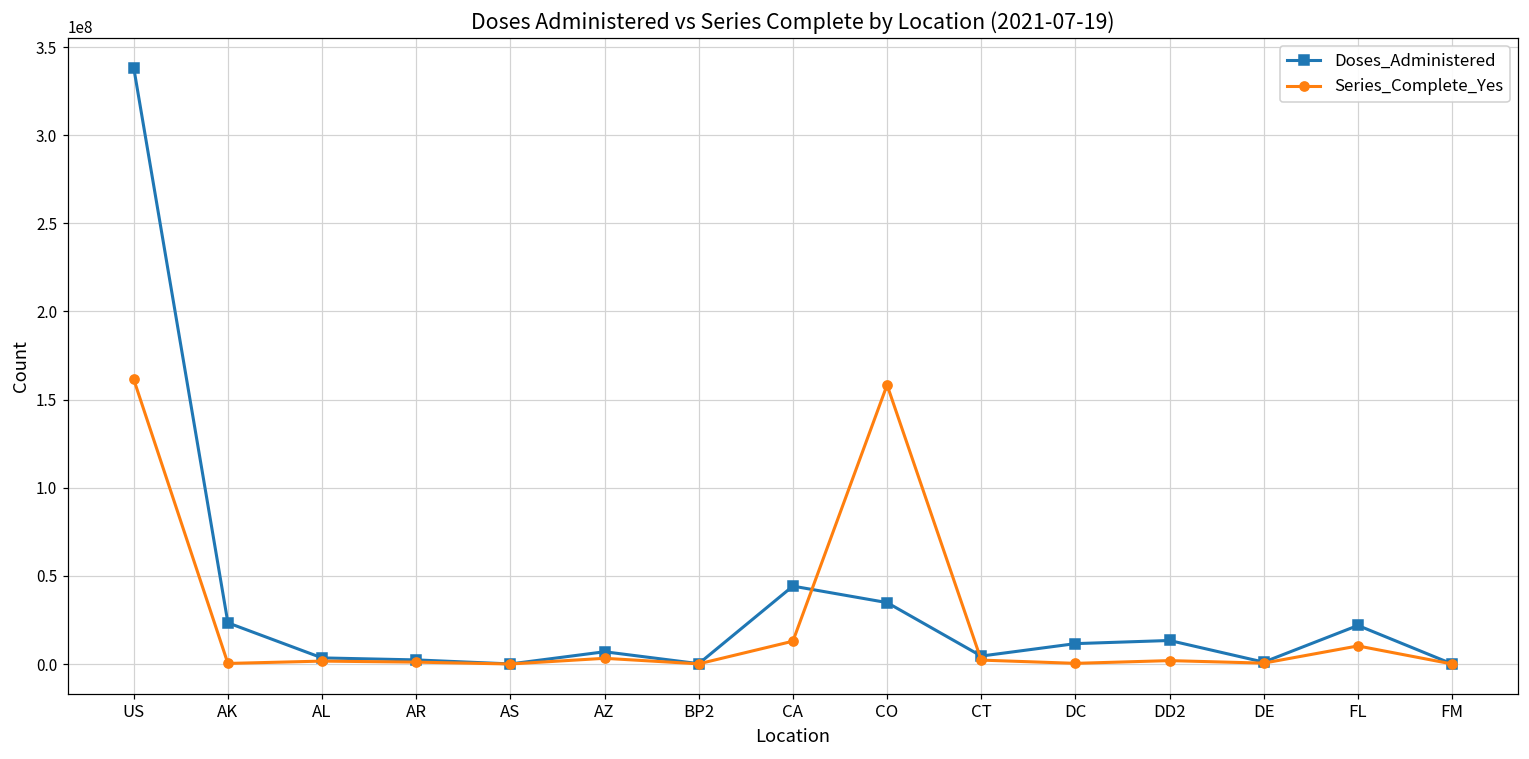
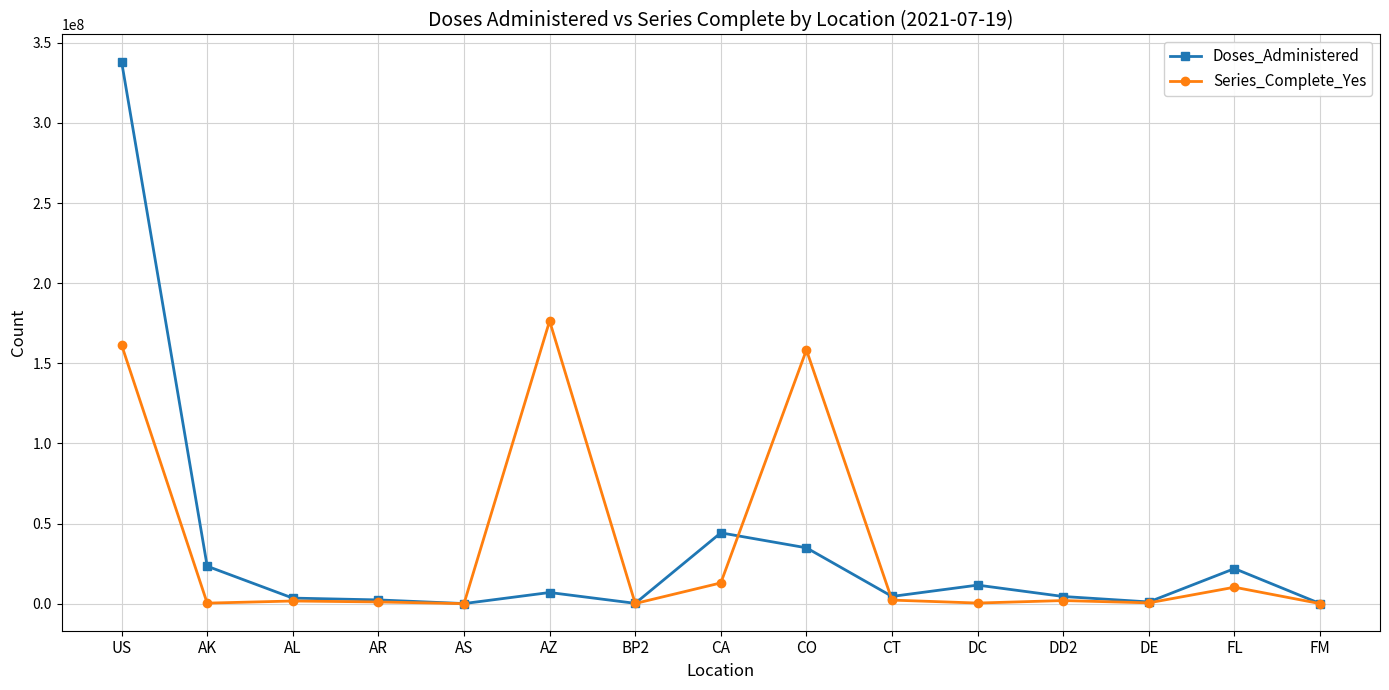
Series_Complete_Yes, AZ: 3000000 -> 176000000
Doses_Administered, DD2: 13000000 -> 4000000
